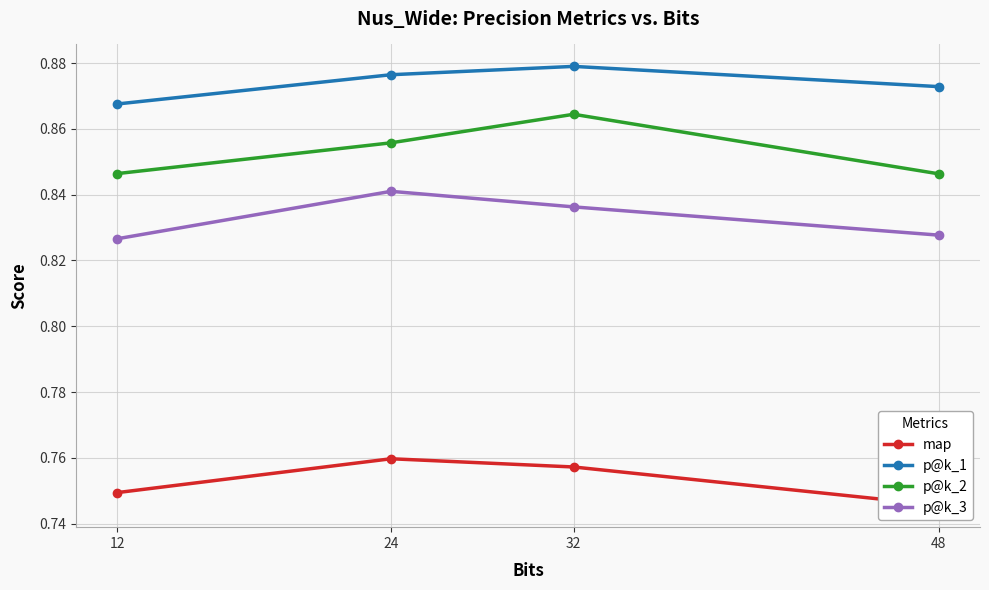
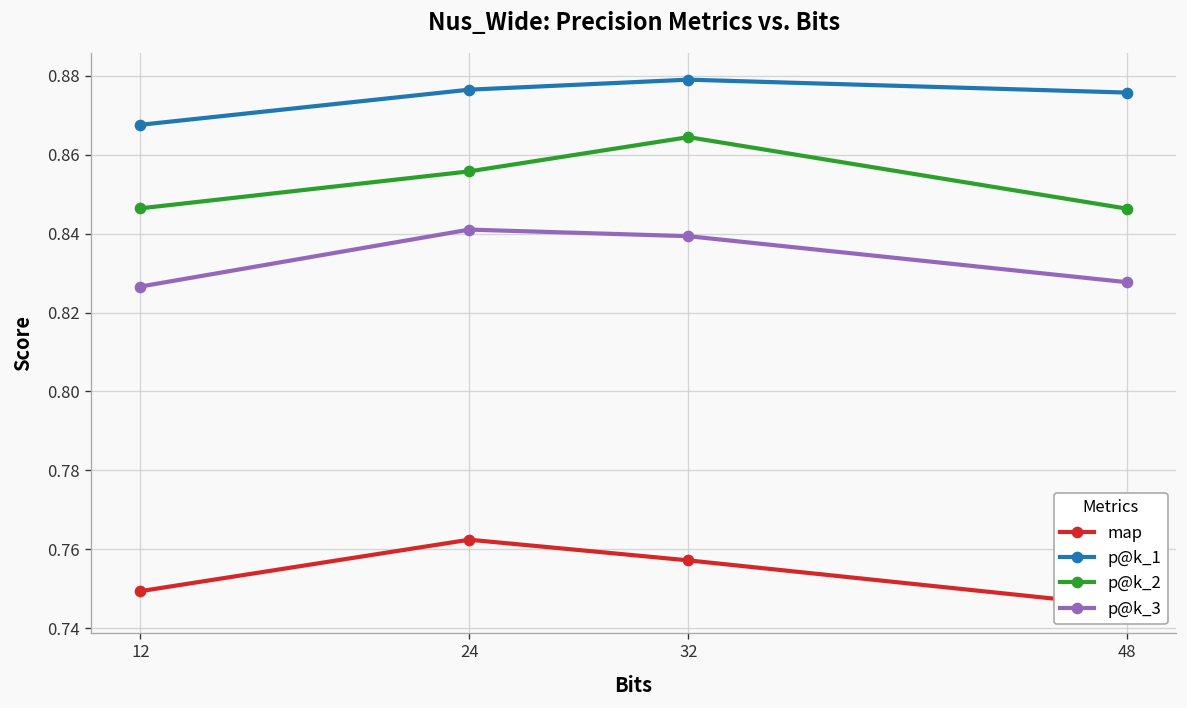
map, 24: 0.760 -> 0.762
p@k_3, 32: 0.836 -> 0.839
p@k_1, 48: 0.873 -> 0.876
